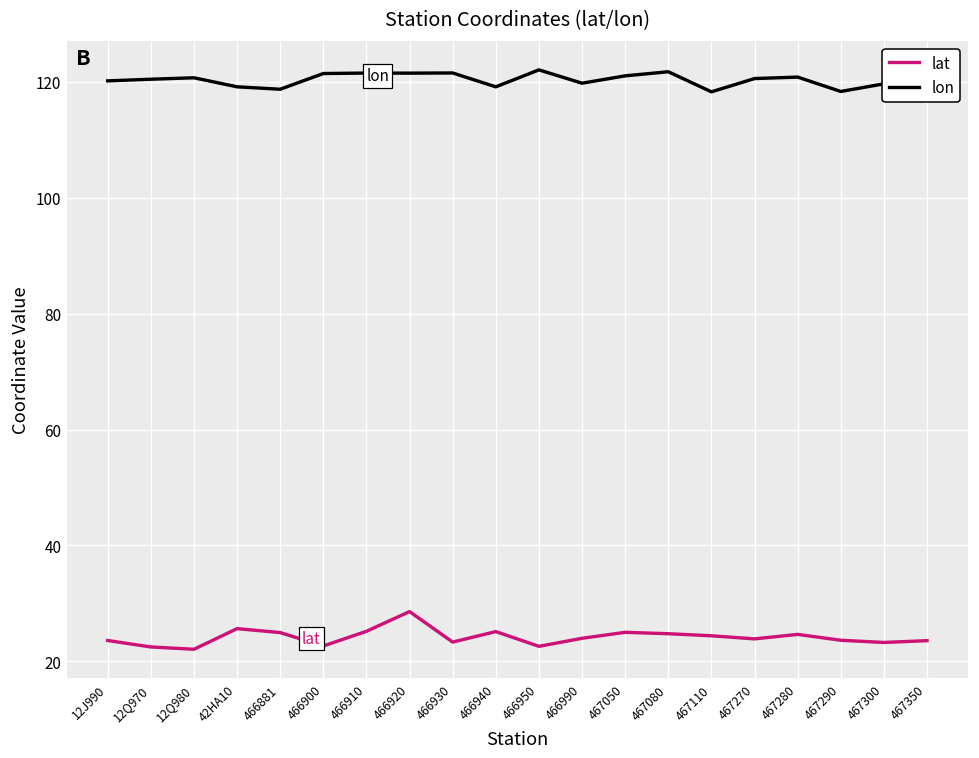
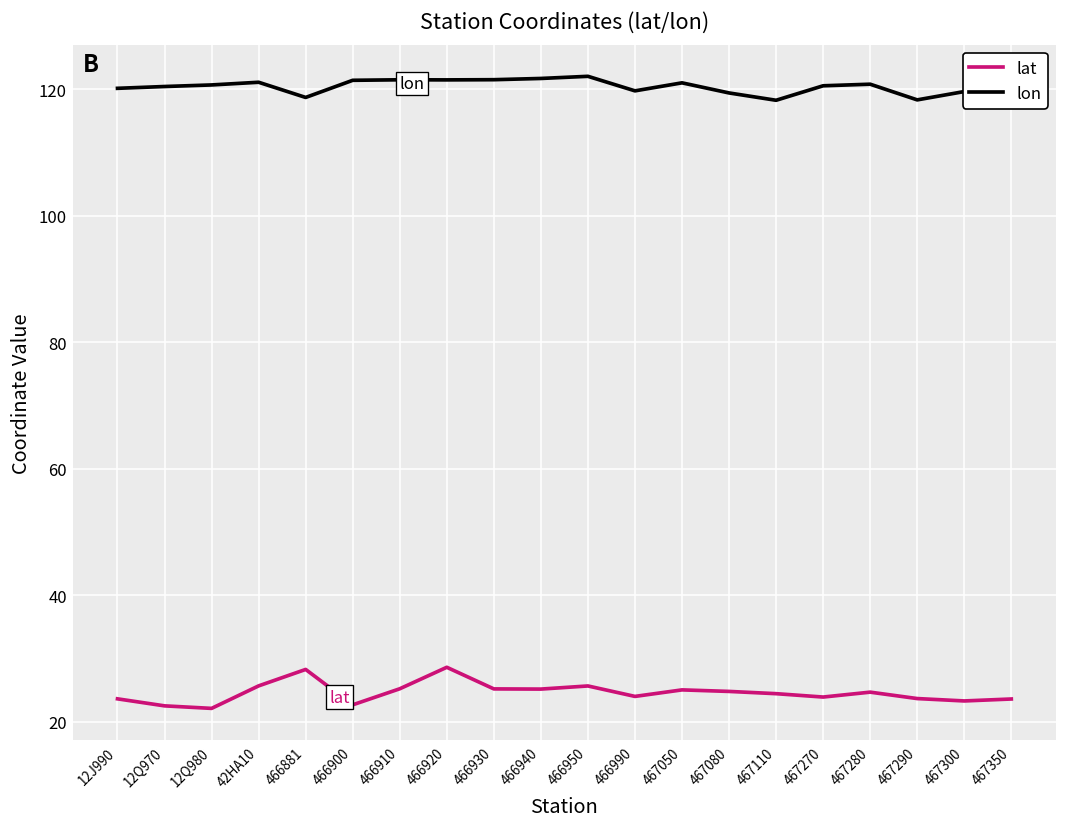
lon, 42HA10: 119 -> 121
lat, 466881: 25 -> 28
lat, 466930: 23 -> 25
lon, 466940: 119 -> 122
lat, 466950: 23 -> 26
lon, 467080: 122 -> 119
